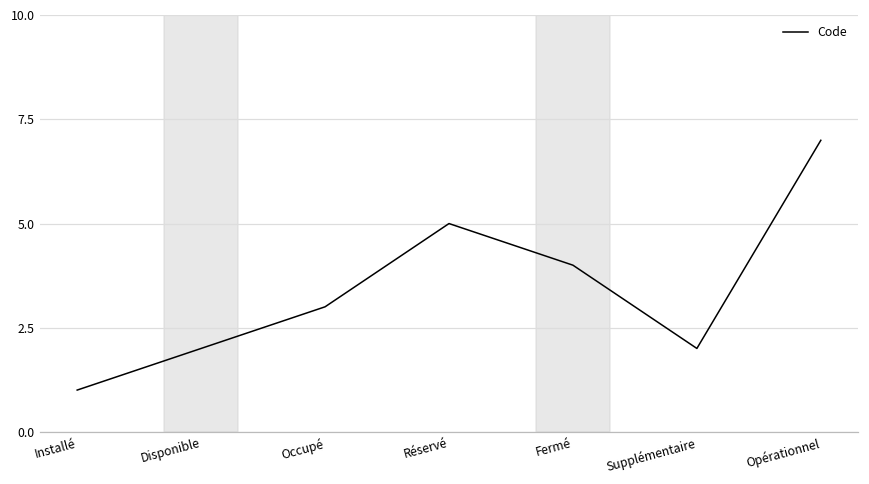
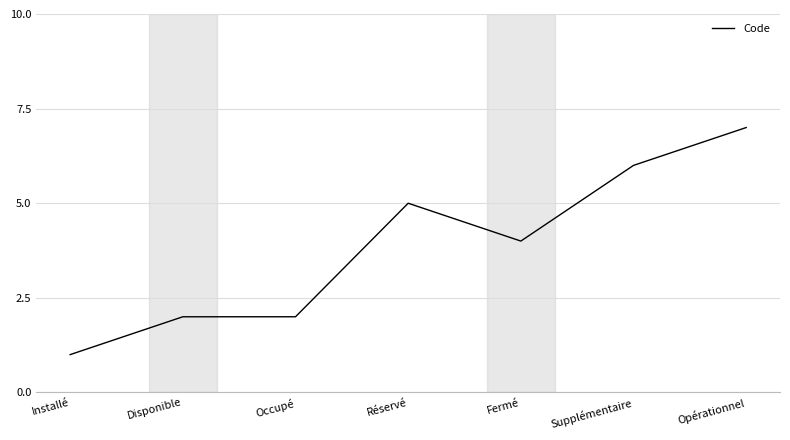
Occupé: 3 -> 2
Supplémentaire: 2 -> 6
